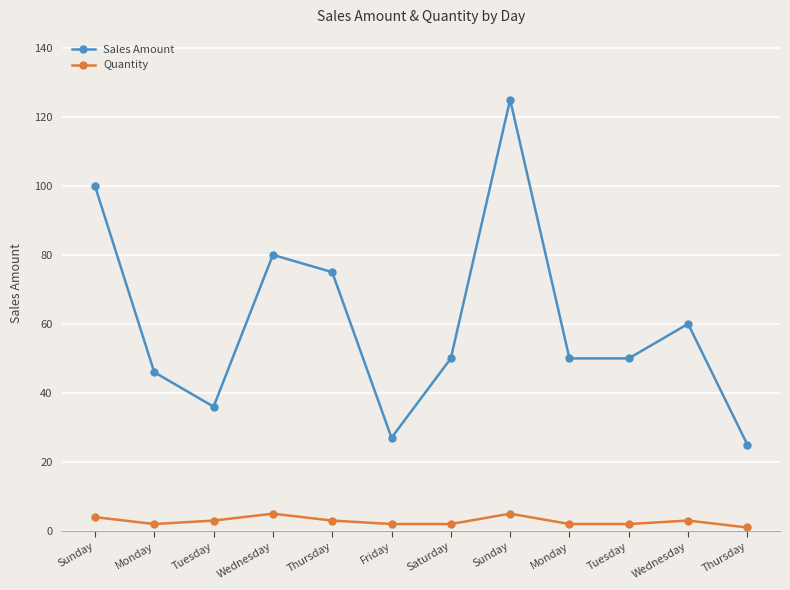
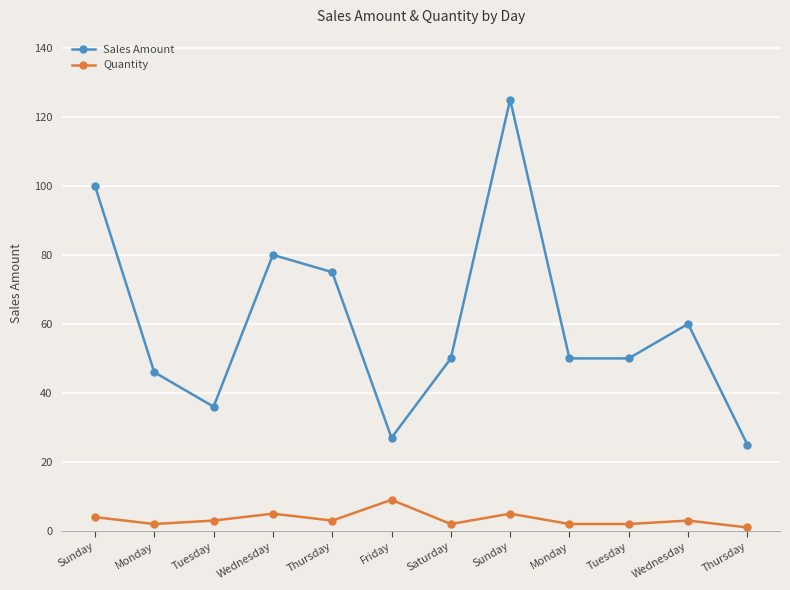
Quantity, Friday: 2 -> 9
